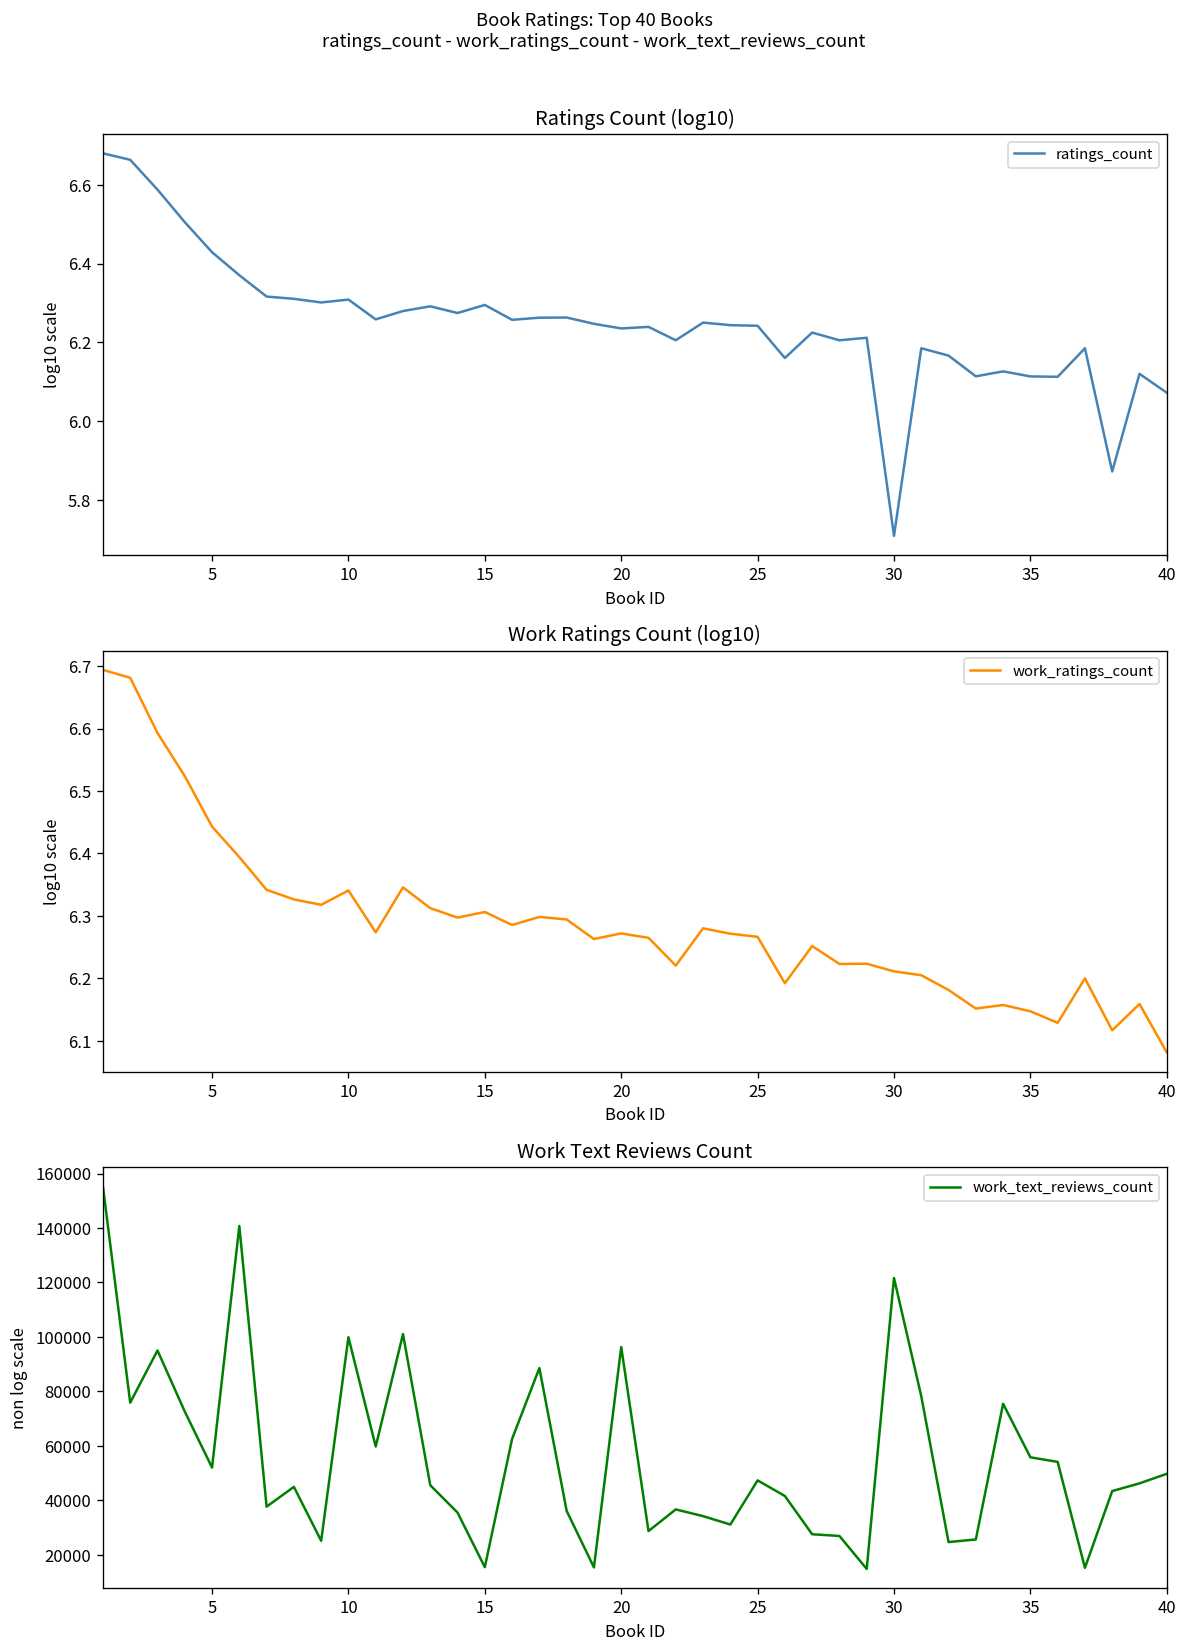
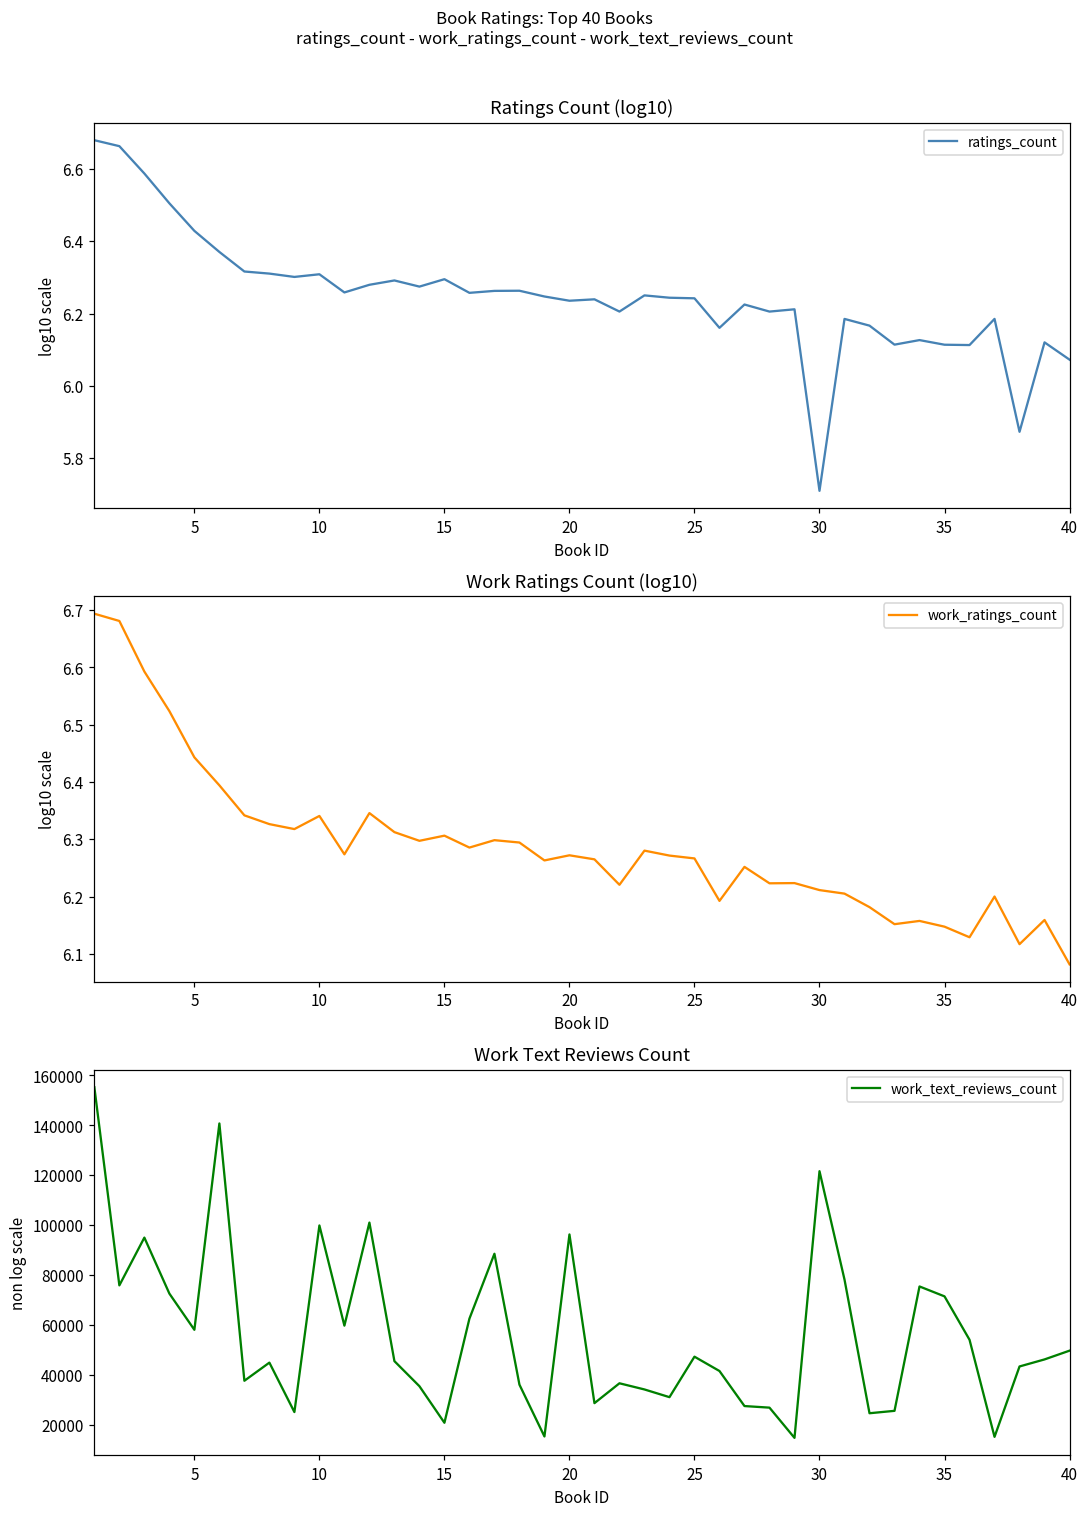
Work Text Reviews Count, 5: 52000 -> 58000
Work Text Reviews Count, 15: 15000 -> 21000
Work Text Reviews Count, 35: 56000 -> 71000
